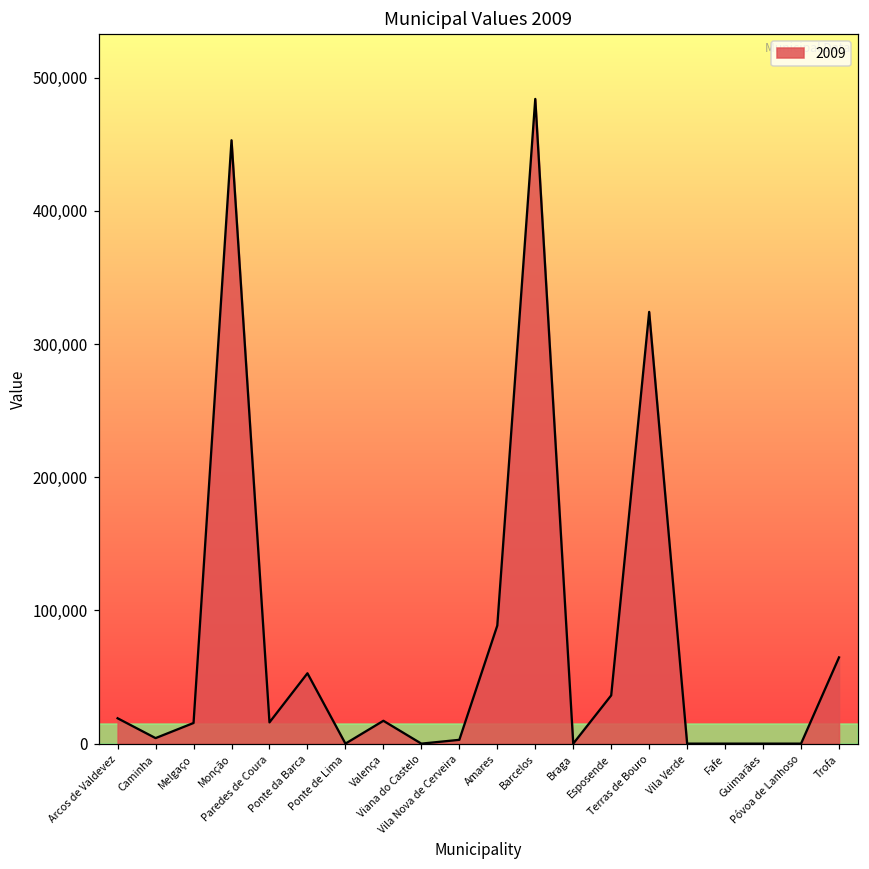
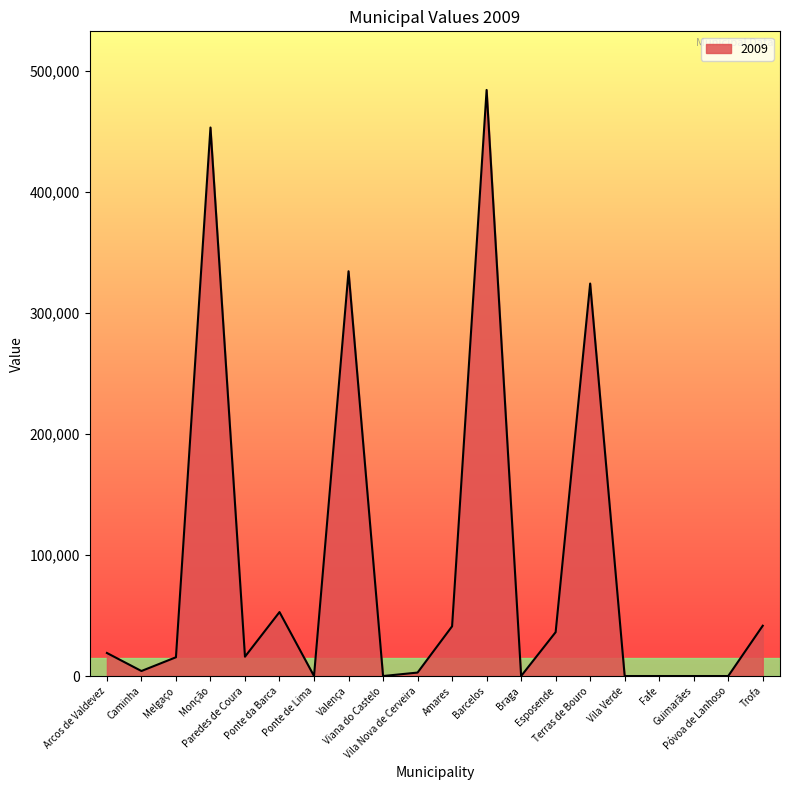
Valença: 17,000 -> 334,000
Amares: 89,000 -> 41,000
Trofa: 65,000 -> 42,000
